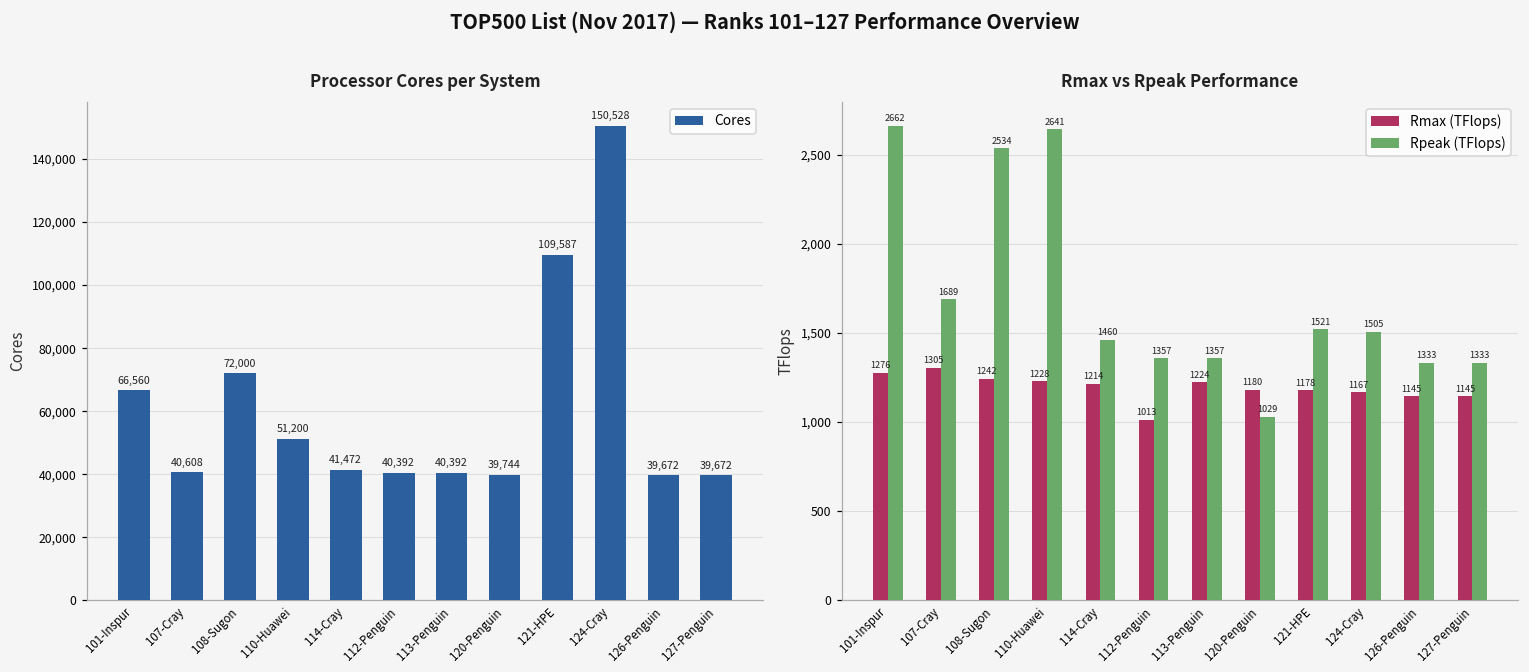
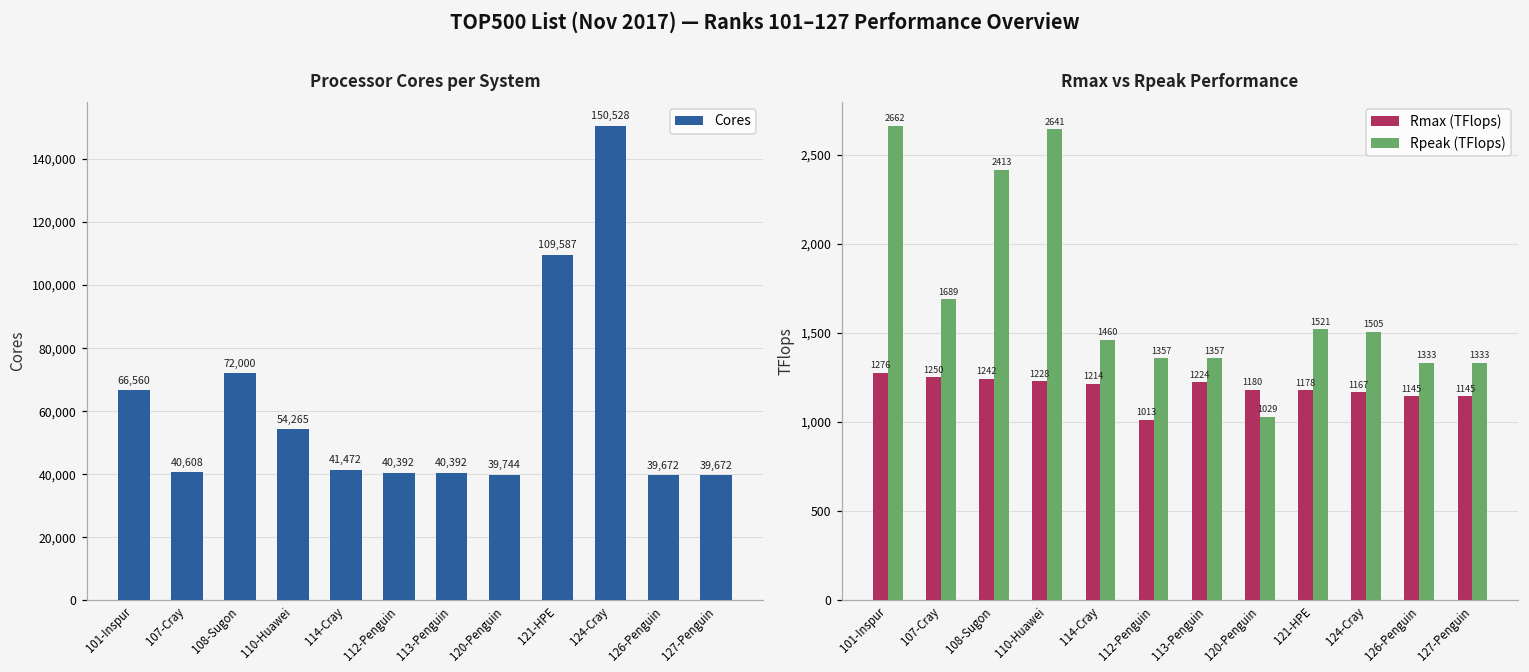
Processor Cores per System, 110-Huawei: 51,200 -> 54,265
Rmax vs Rpeak Performance, Rmax (TFlops), 107-Cray: 1305 -> 1250
Rmax vs Rpeak Performance, Rpeak (TFlops), 108-Sugon: 2534 -> 2413
